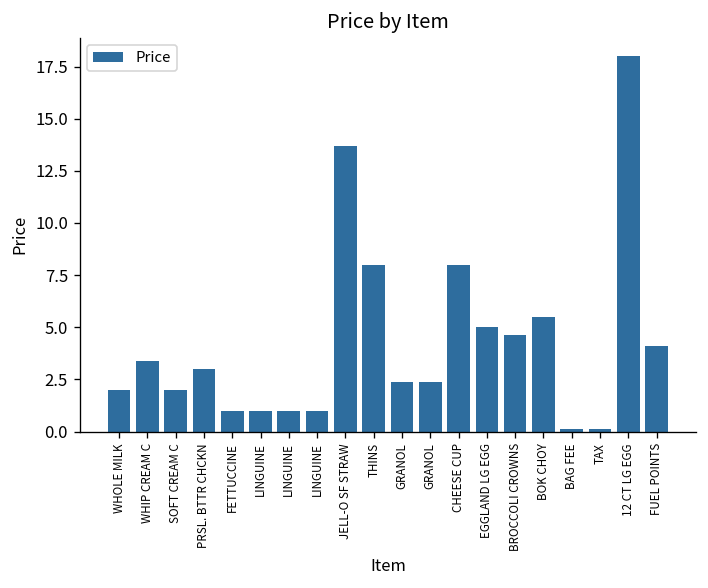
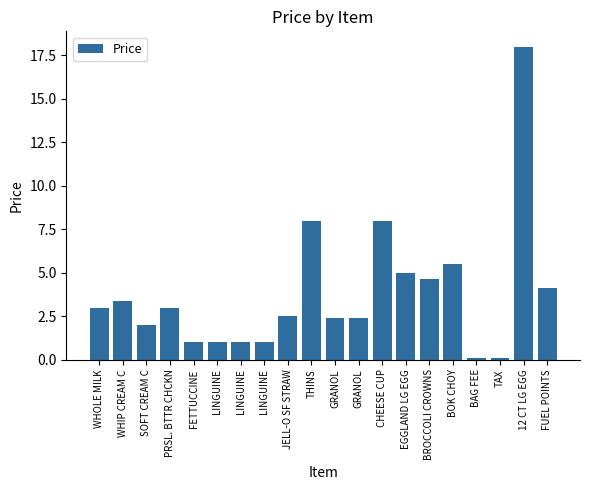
WHOLE MILK: 2.0 -> 3.0
JELL-O SF STRAW: 13.7 -> 2.5
